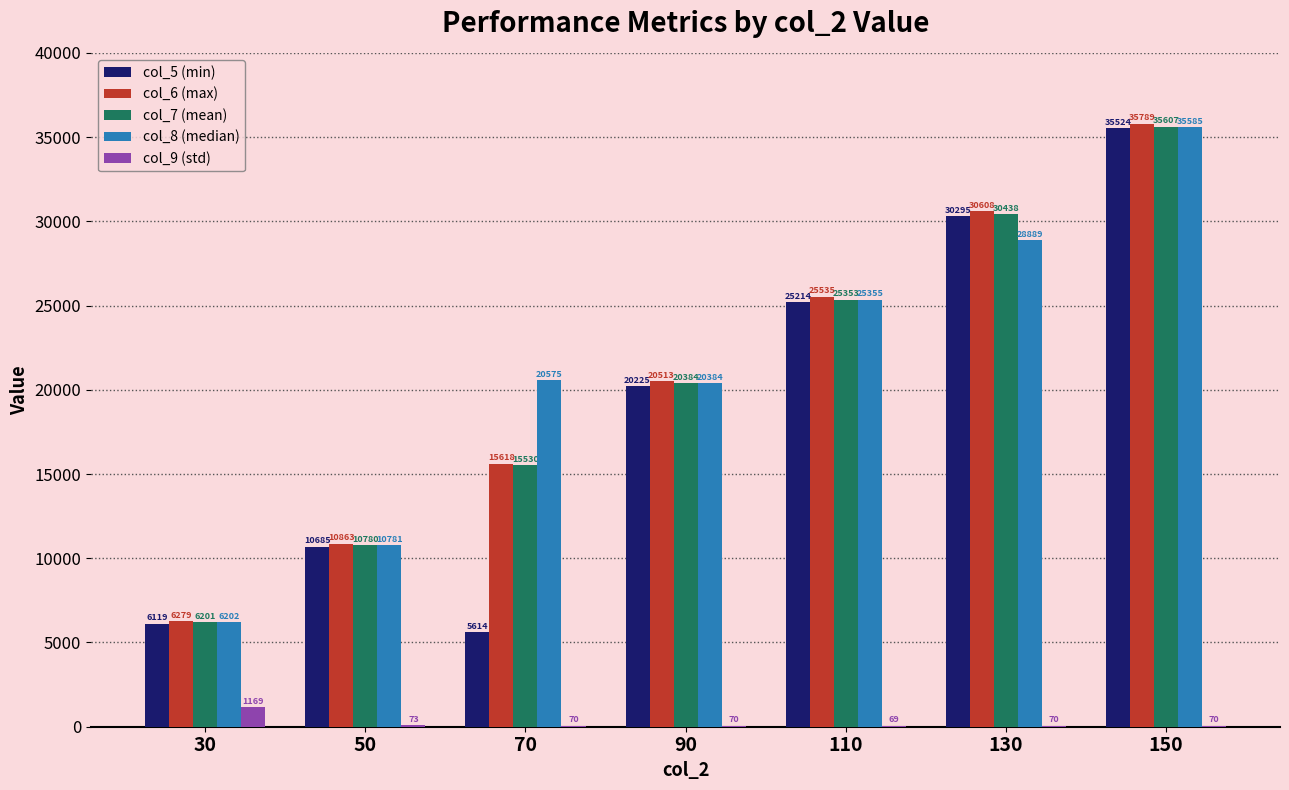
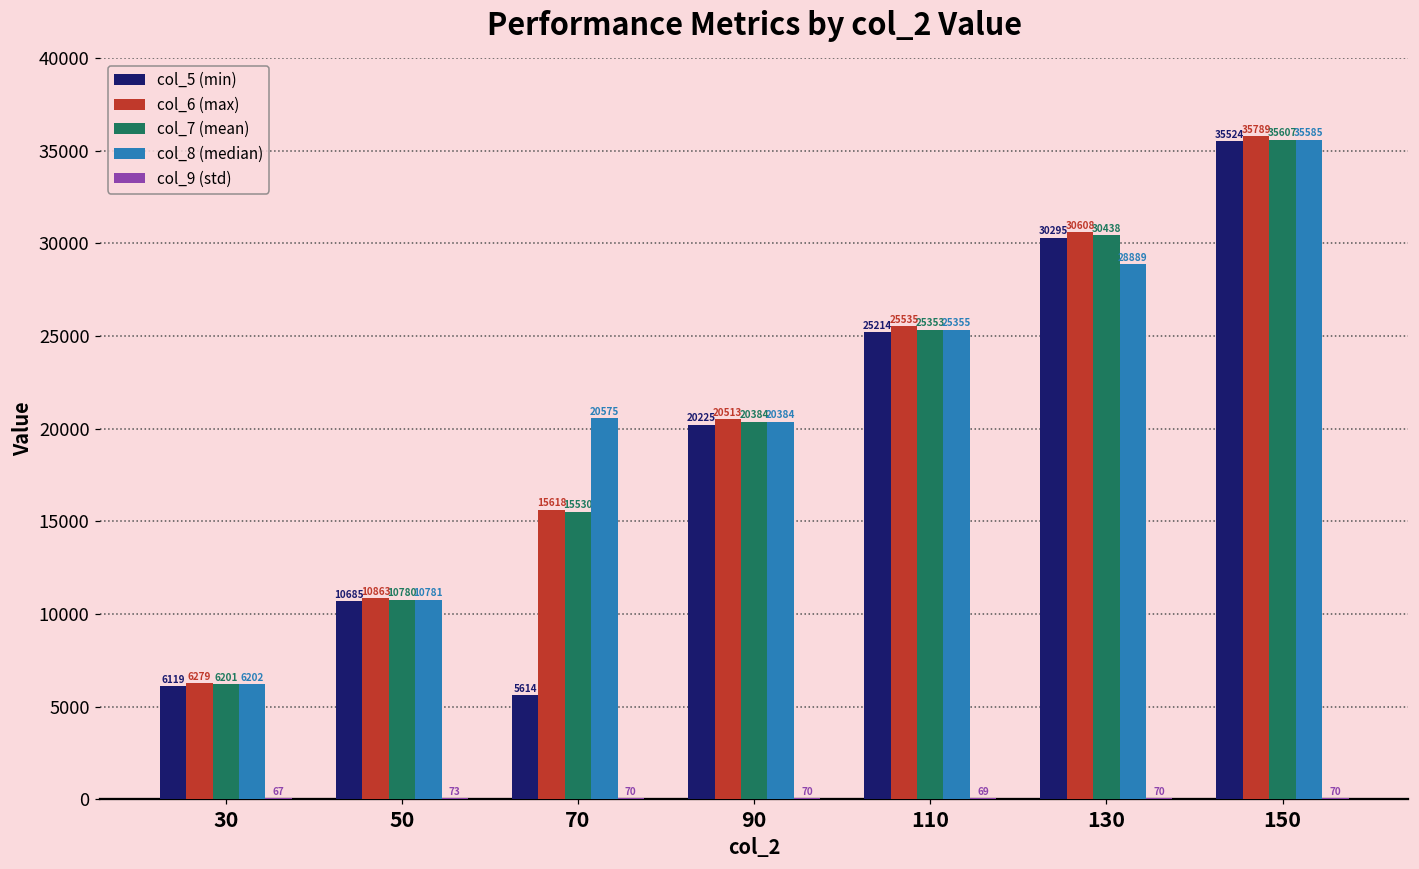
col_9 (std), 30: 1169 -> 67
